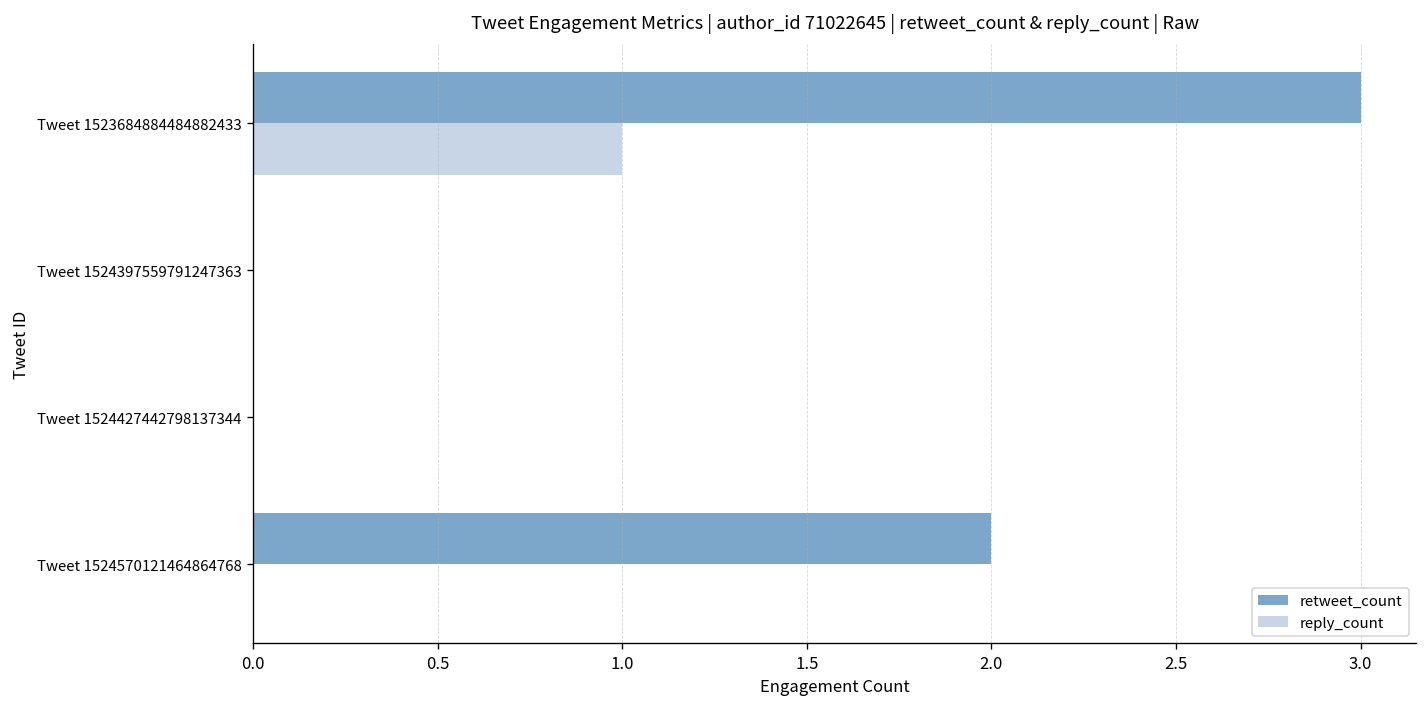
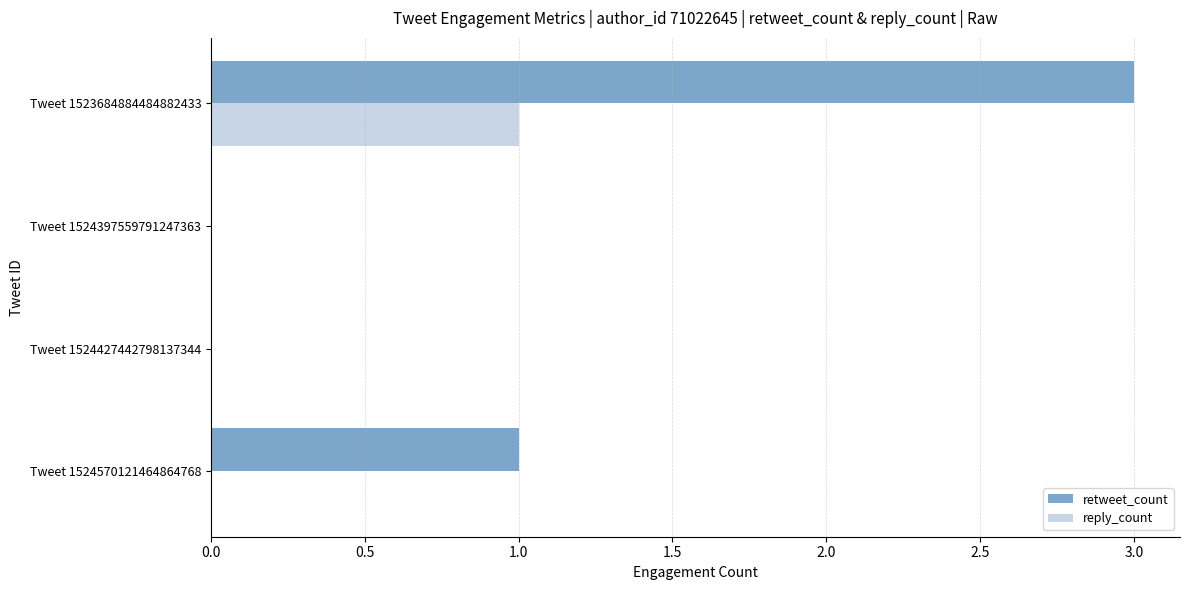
retweet_count, Tweet 1524570121464864768: 2 -> 1
